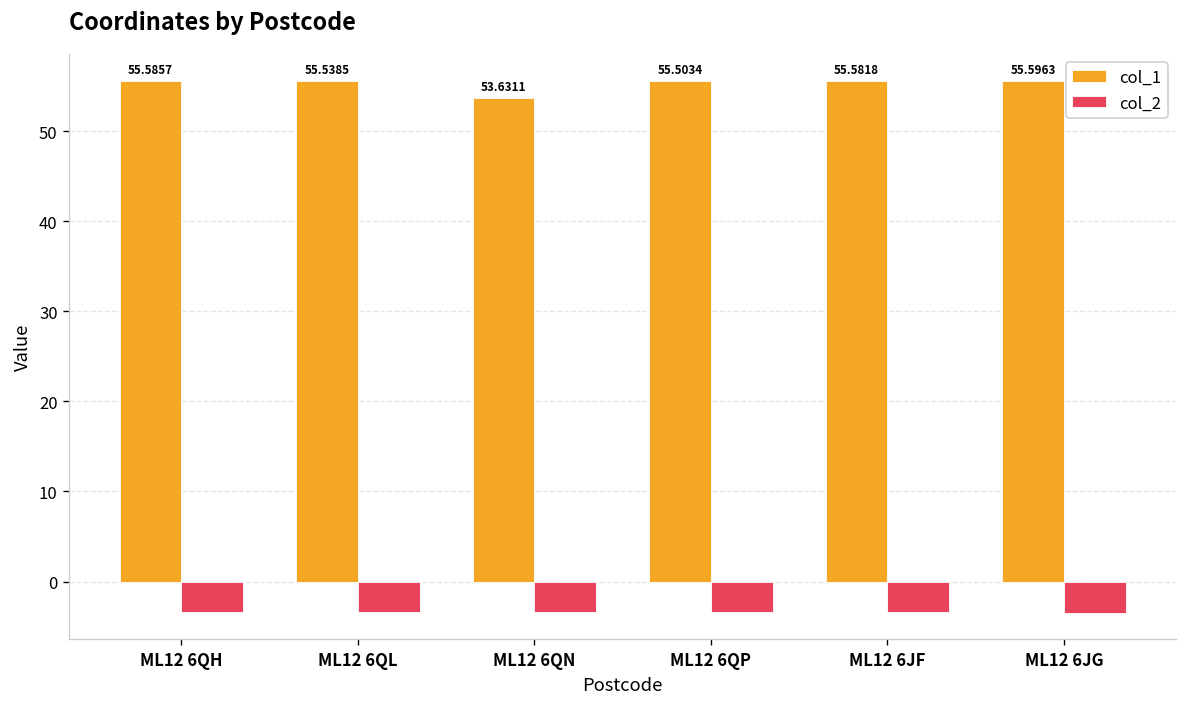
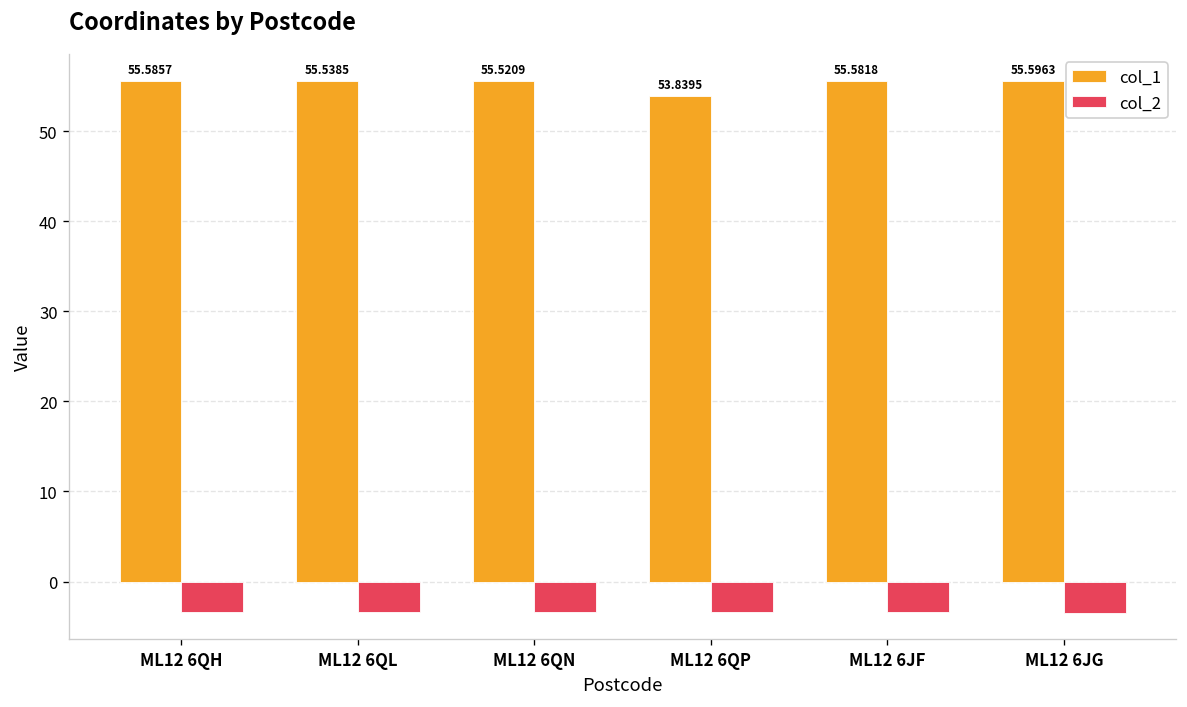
col_1, ML12 6QN: 53.6311 -> 55.5209
col_1, ML12 6QP: 55.5034 -> 53.8395
